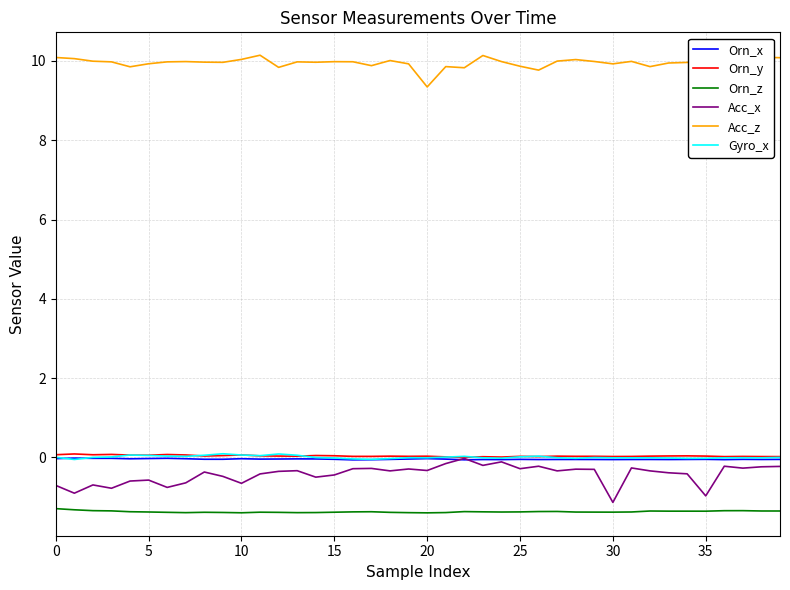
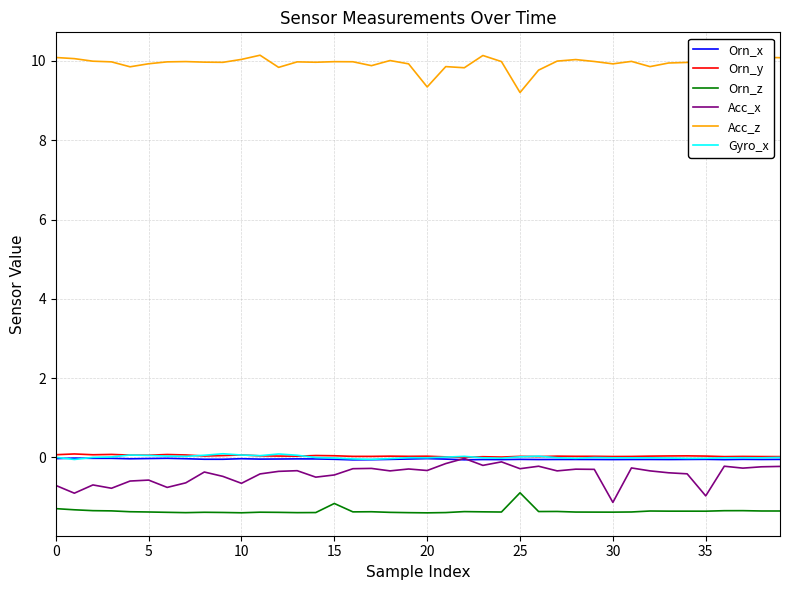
Orn_z, 15: -1.4 -> -1.2
Orn_z, 25: -1.4 -> -0.9
Acc_z, 25: 9.9 -> 9.2
